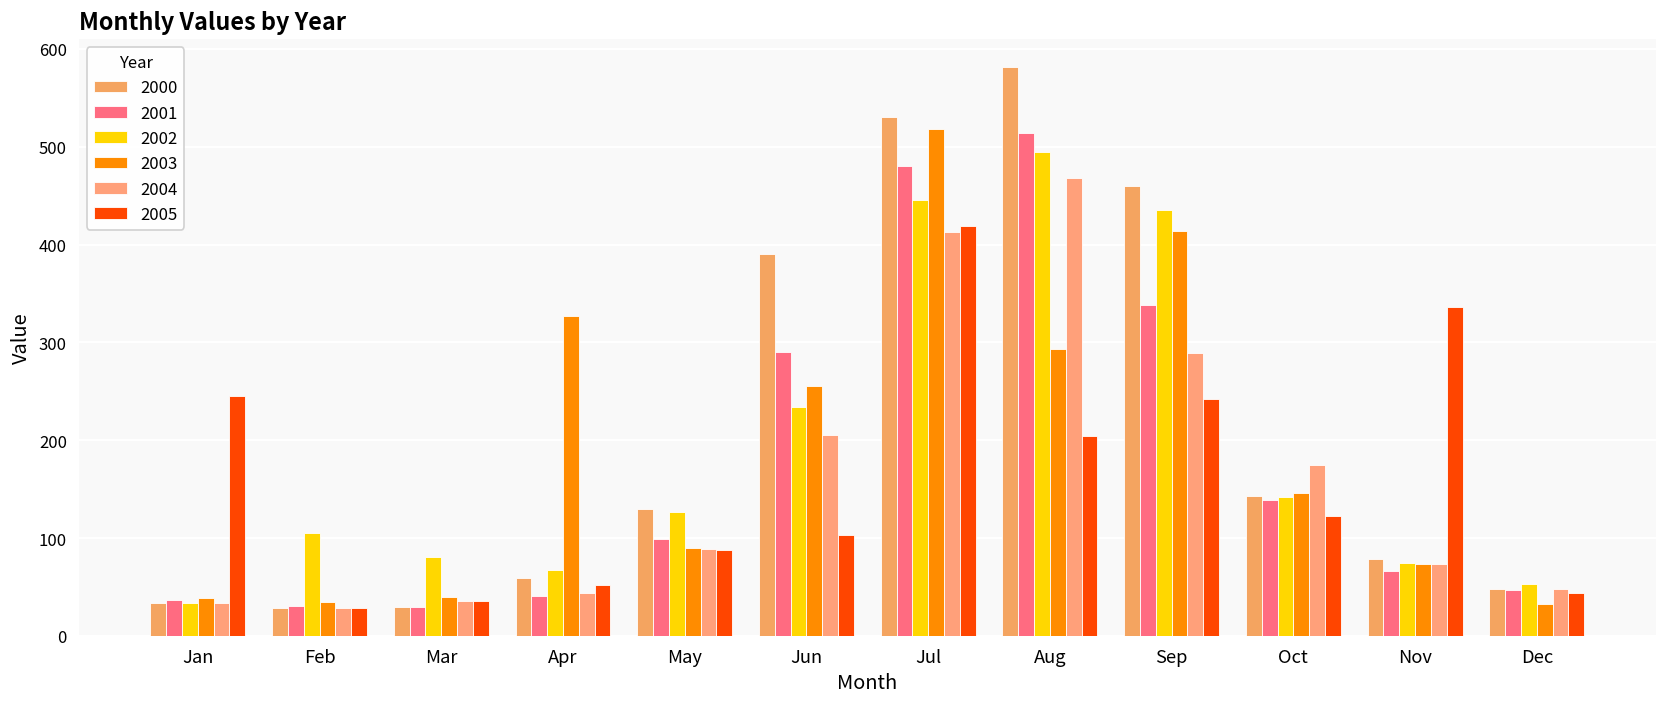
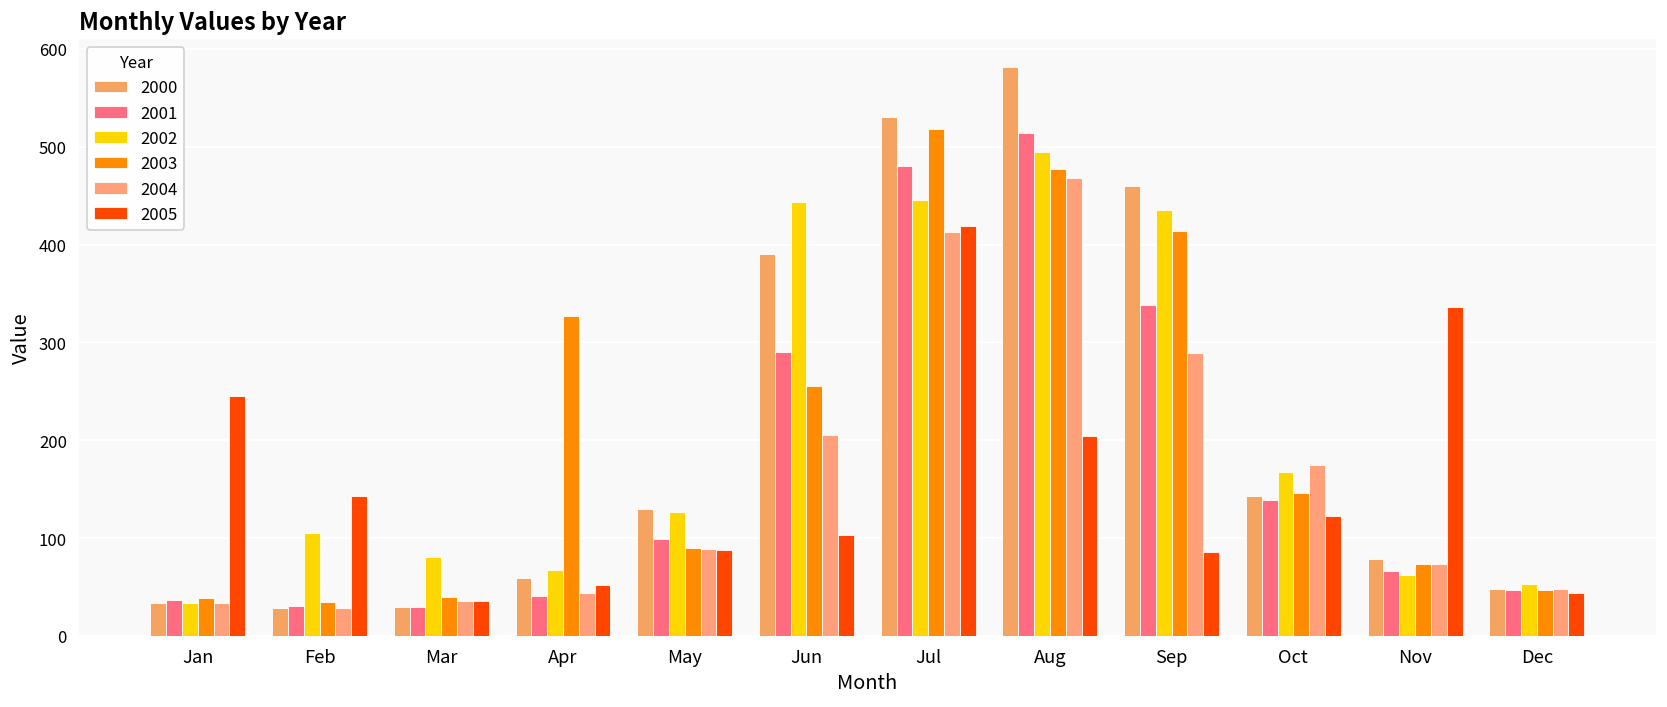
2005, Feb: 30 -> 140
2002, Jun: 230 -> 440
2003, Aug: 290 -> 480
2005, Sep: 240 -> 90
2002, Oct: 140 -> 170
2002, Nov: 70 -> 60
2003, Dec: 30 -> 50
